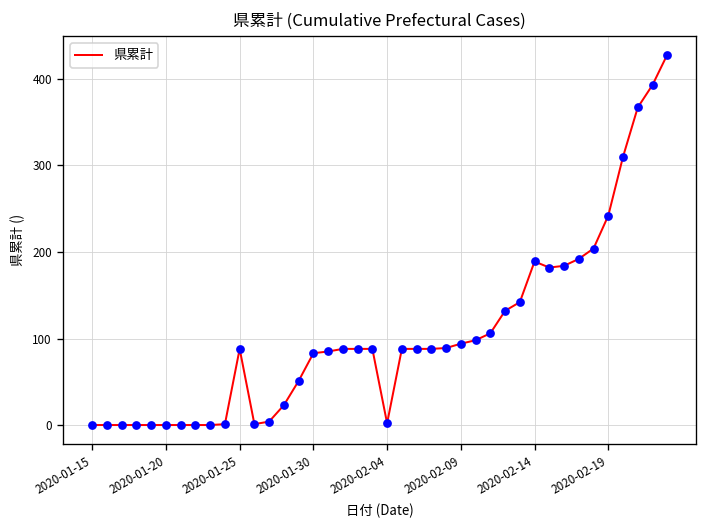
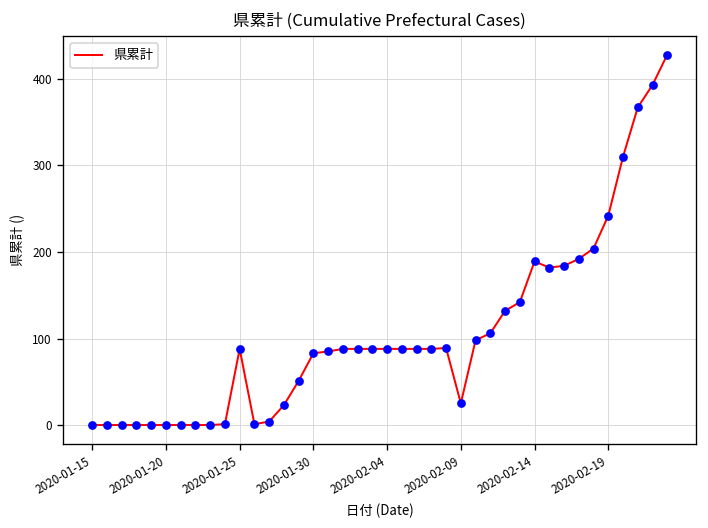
2020-02-04: 0 -> 90
2020-02-09: 90 -> 30
